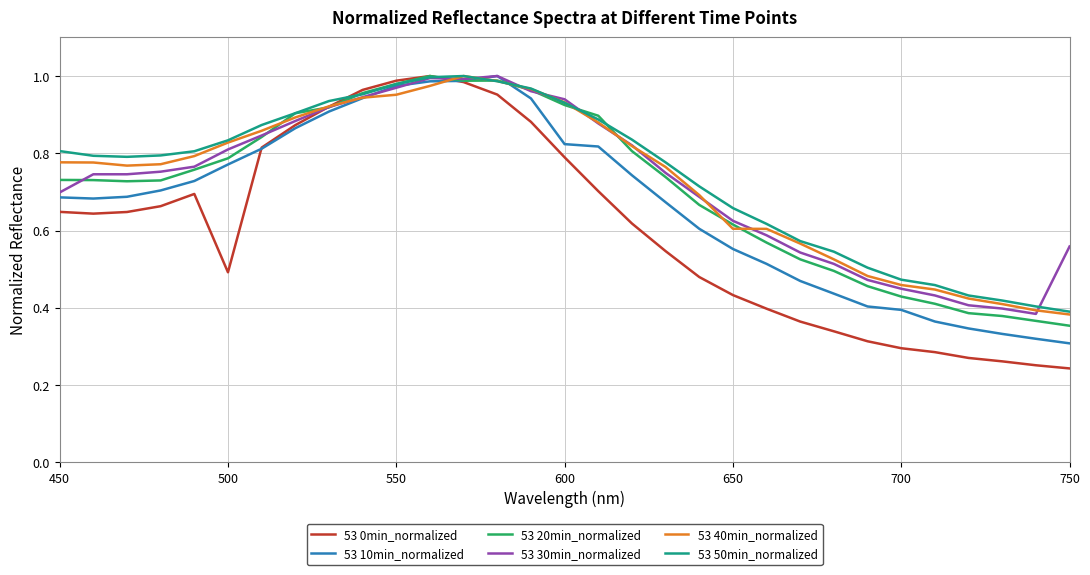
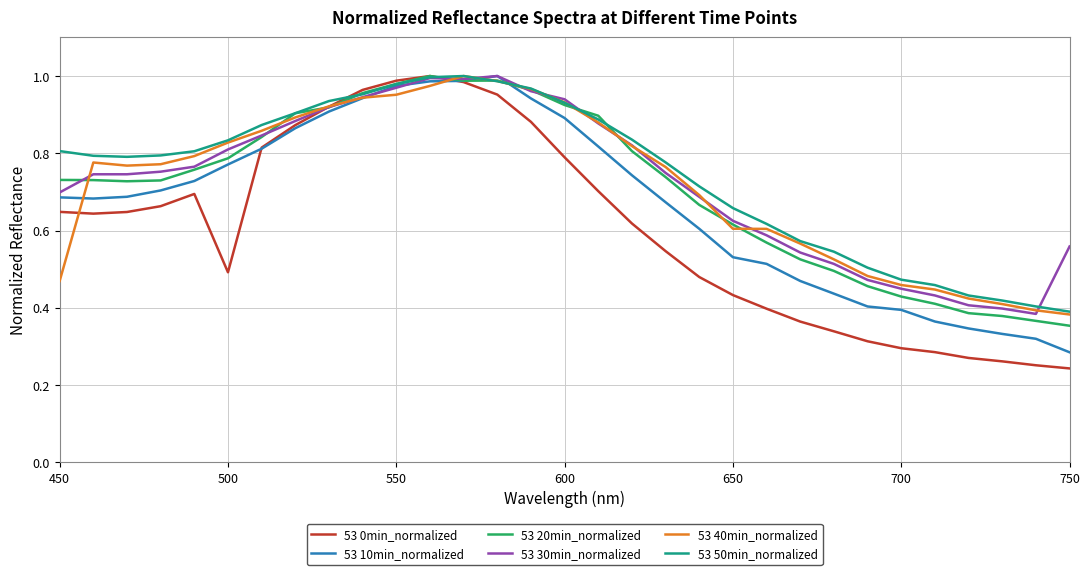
53 40min_normalized, 450: 0.78 -> 0.47
53 10min_normalized, 600: 0.82 -> 0.89
53 10min_normalized, 650: 0.55 -> 0.53
53 10min_normalized, 750: 0.31 -> 0.29
